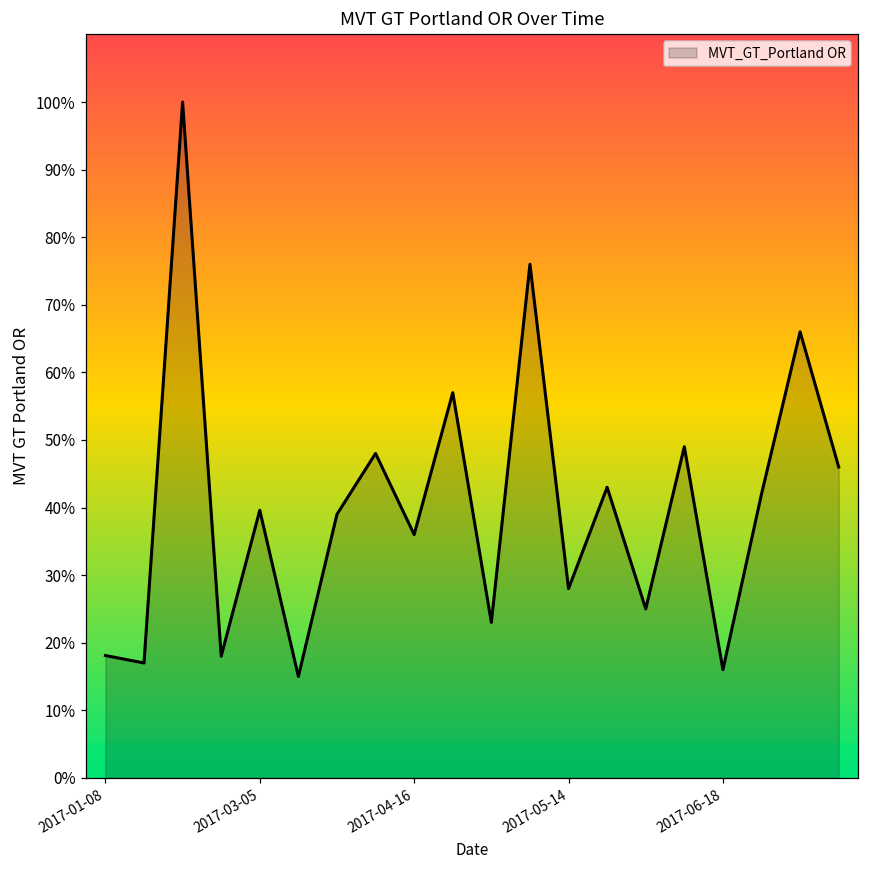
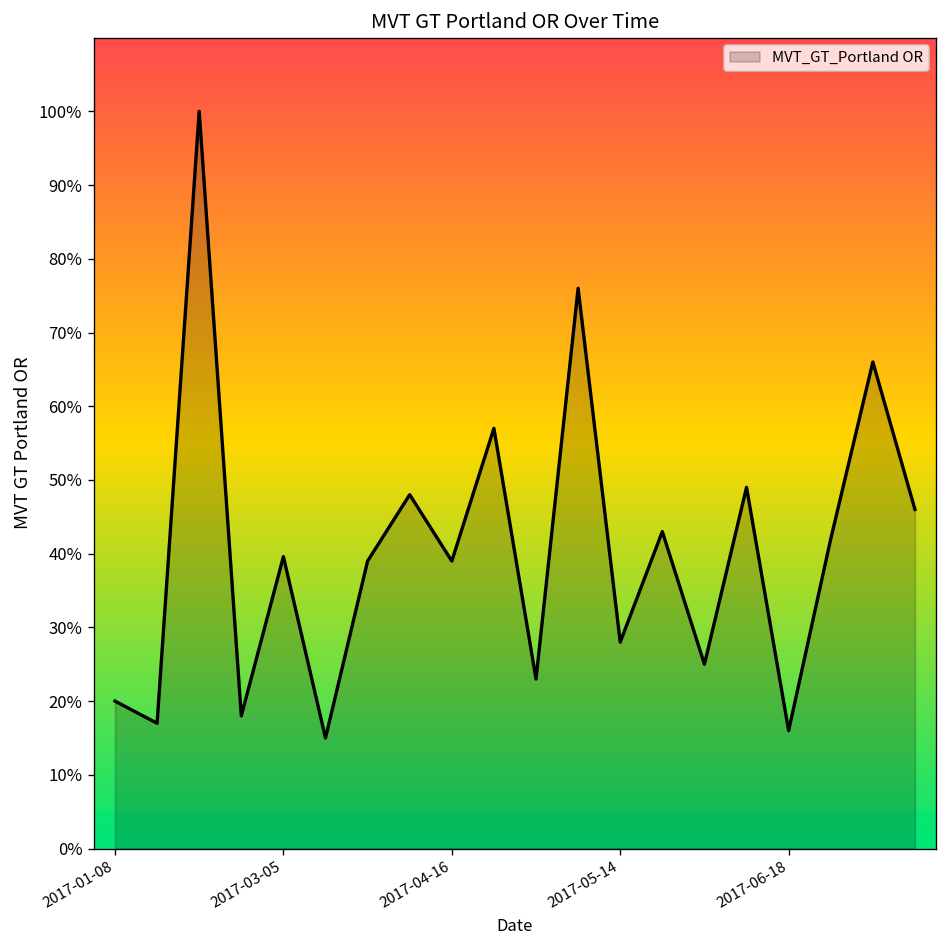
2017-01-08: 18% -> 20%
2017-04-16: 36% -> 39%
